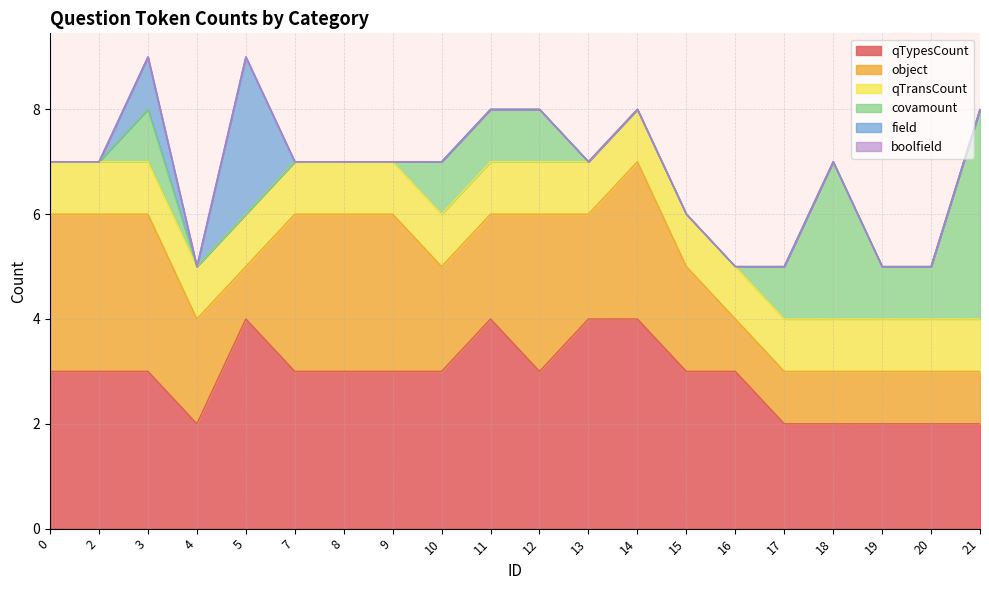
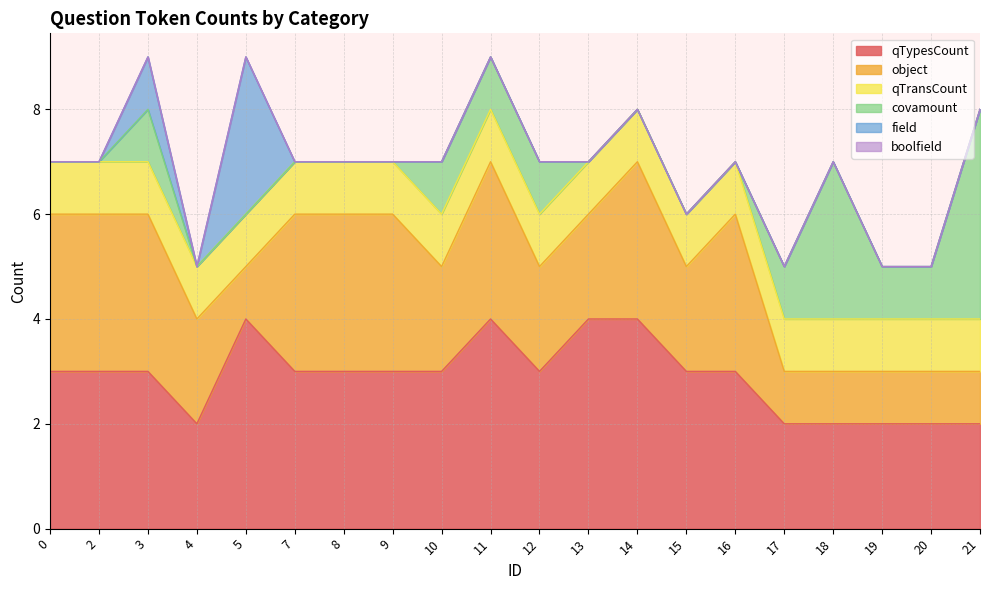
object, 11: 2 -> 3
object, 12: 3 -> 2
object, 16: 1 -> 3
